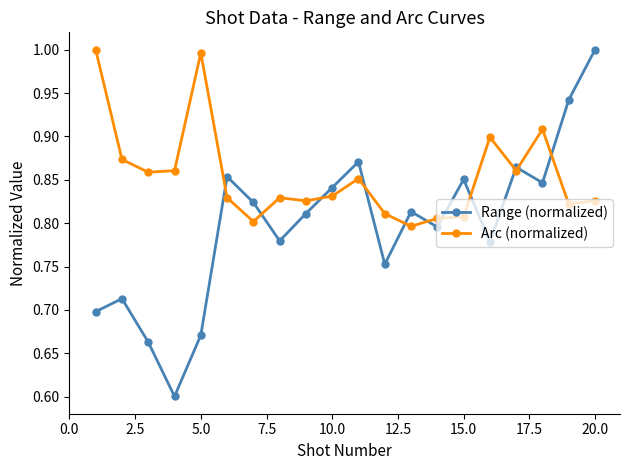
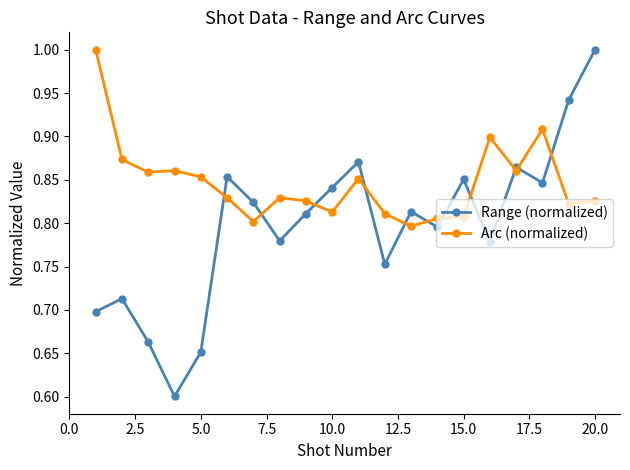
Range (normalized), 5.0: 0.67 -> 0.65
Arc (normalized), 5.0: 1.00 -> 0.85
Arc (normalized), 10.0: 0.83 -> 0.81
